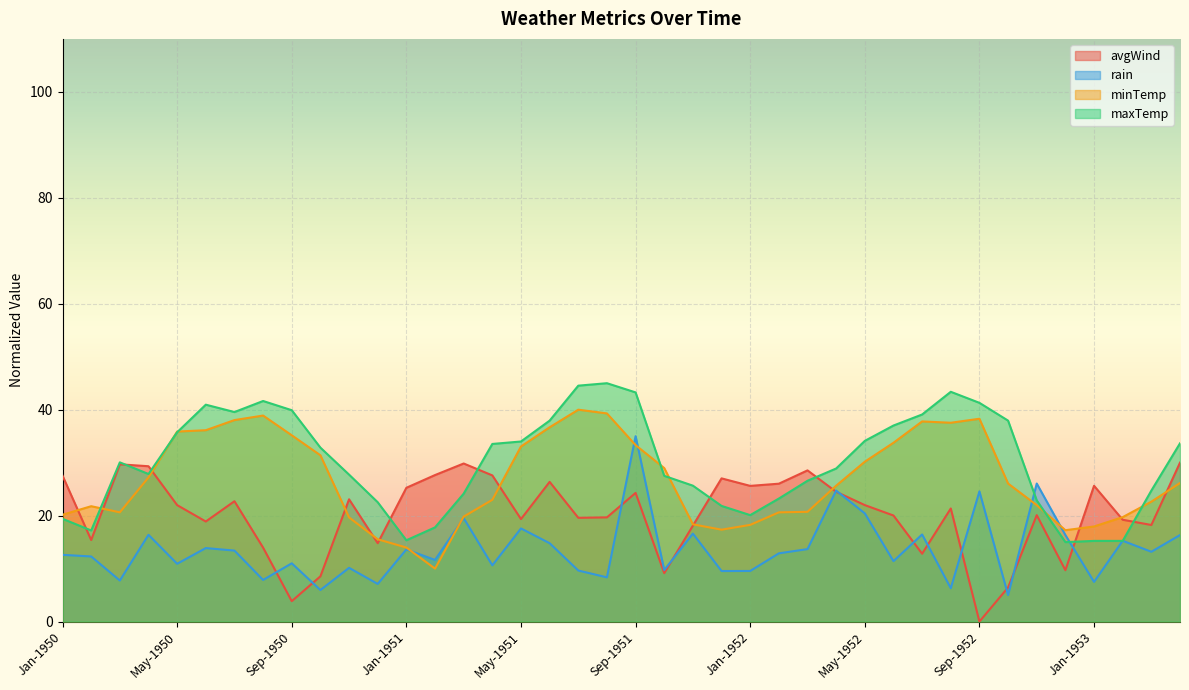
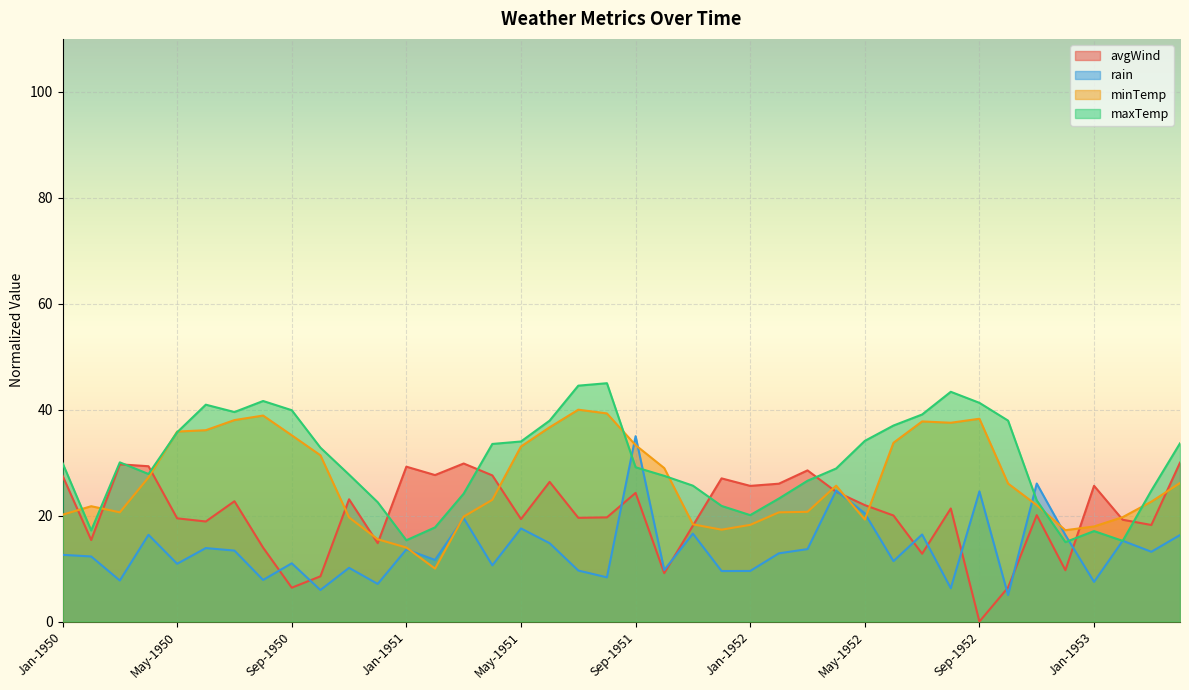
maxTemp, Jan-1950: 19 -> 30
avgWind, May-1950: 22 -> 19
avgWind, Sep-1950: 4 -> 6
avgWind, Jan-1951: 25 -> 29
maxTemp, Sep-1951: 43 -> 29
minTemp, May-1952: 30 -> 19
maxTemp, Jan-1953: 15 -> 17
